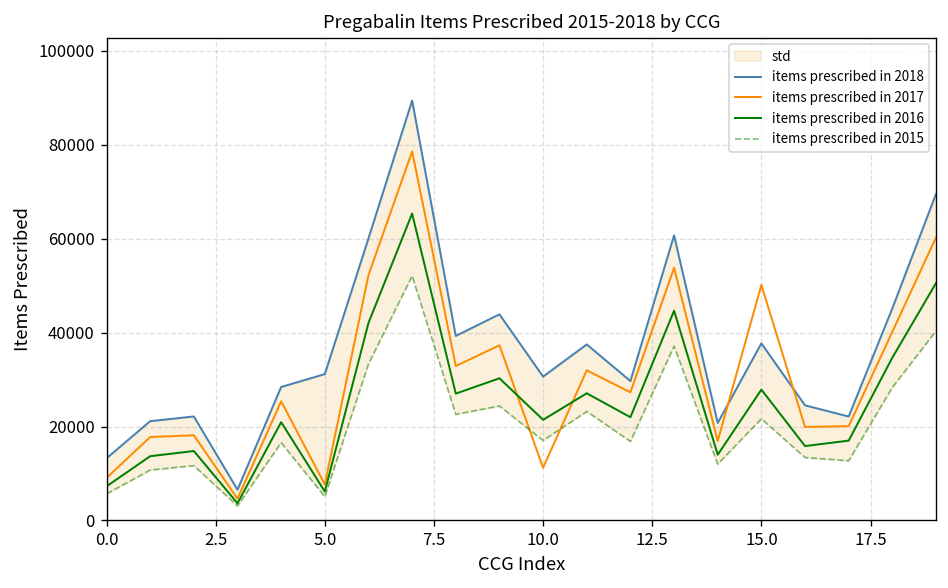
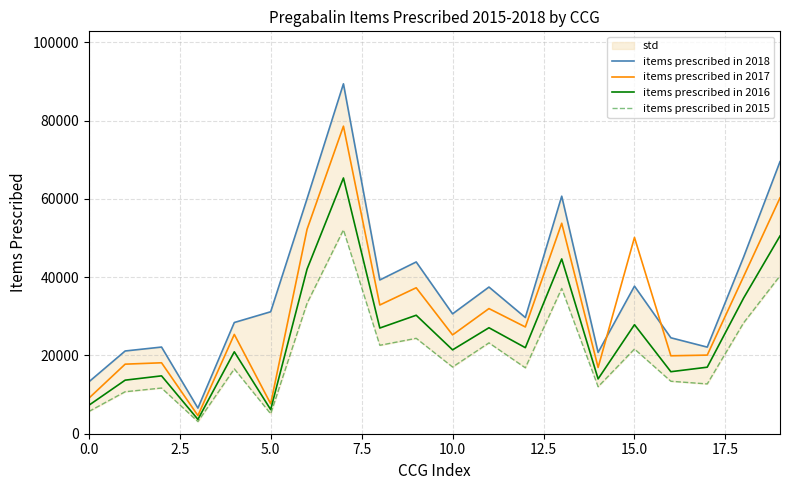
items prescribed in 2017, 10.0: 11000 -> 25000
